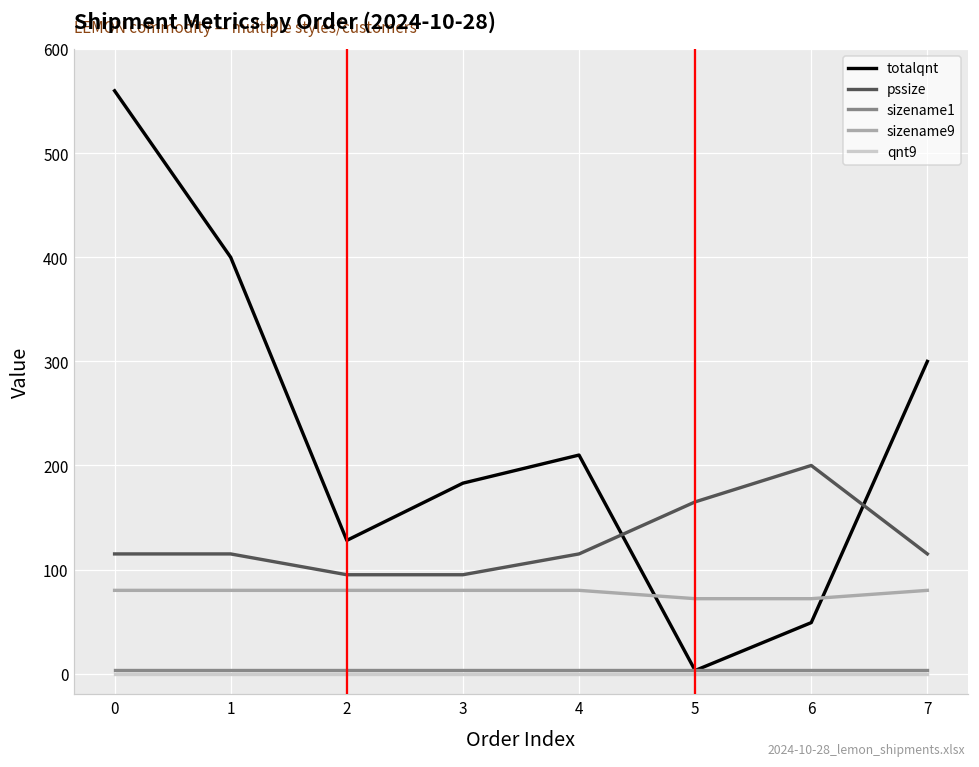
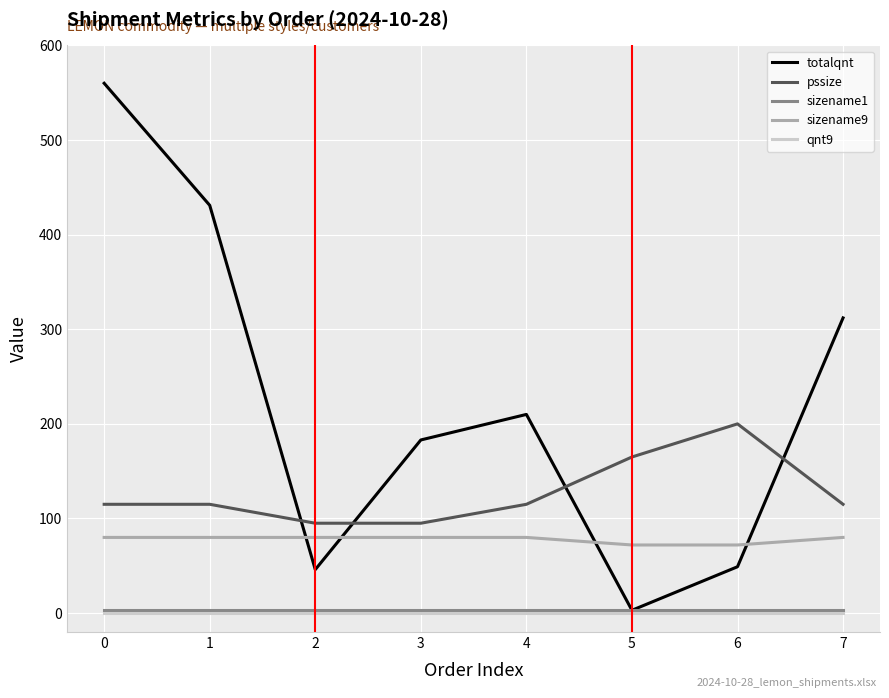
totalqnt, 1: 400 -> 430
totalqnt, 2: 130 -> 50
totalqnt, 7: 300 -> 310
